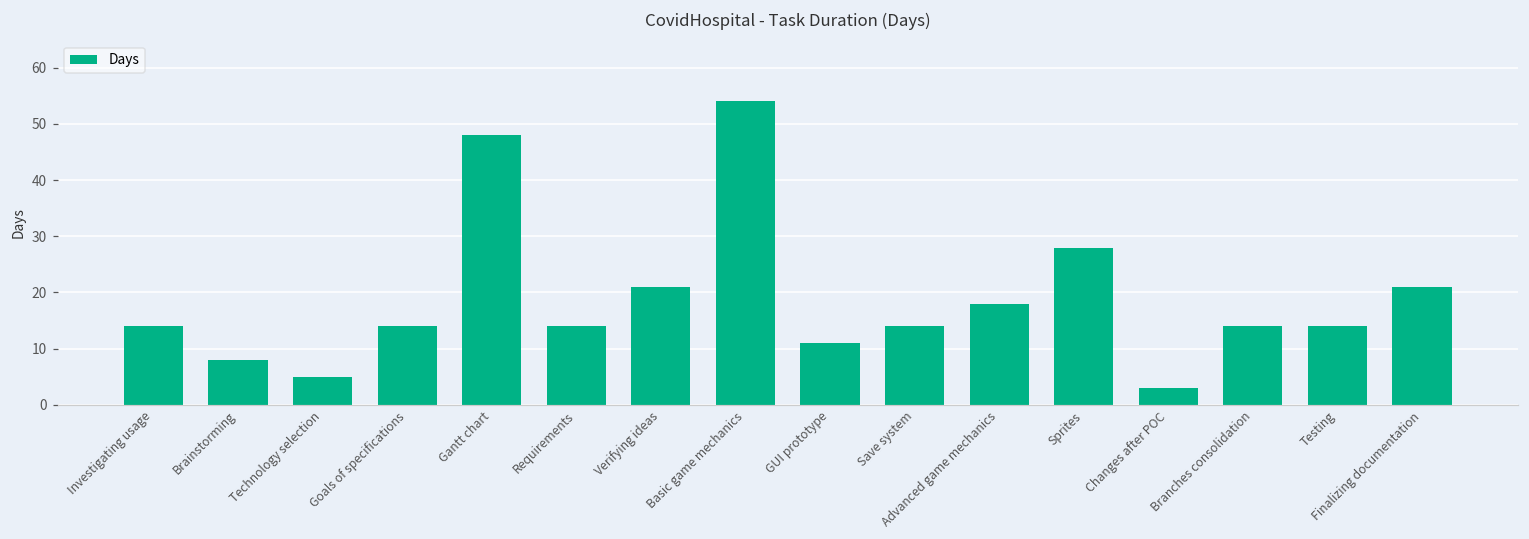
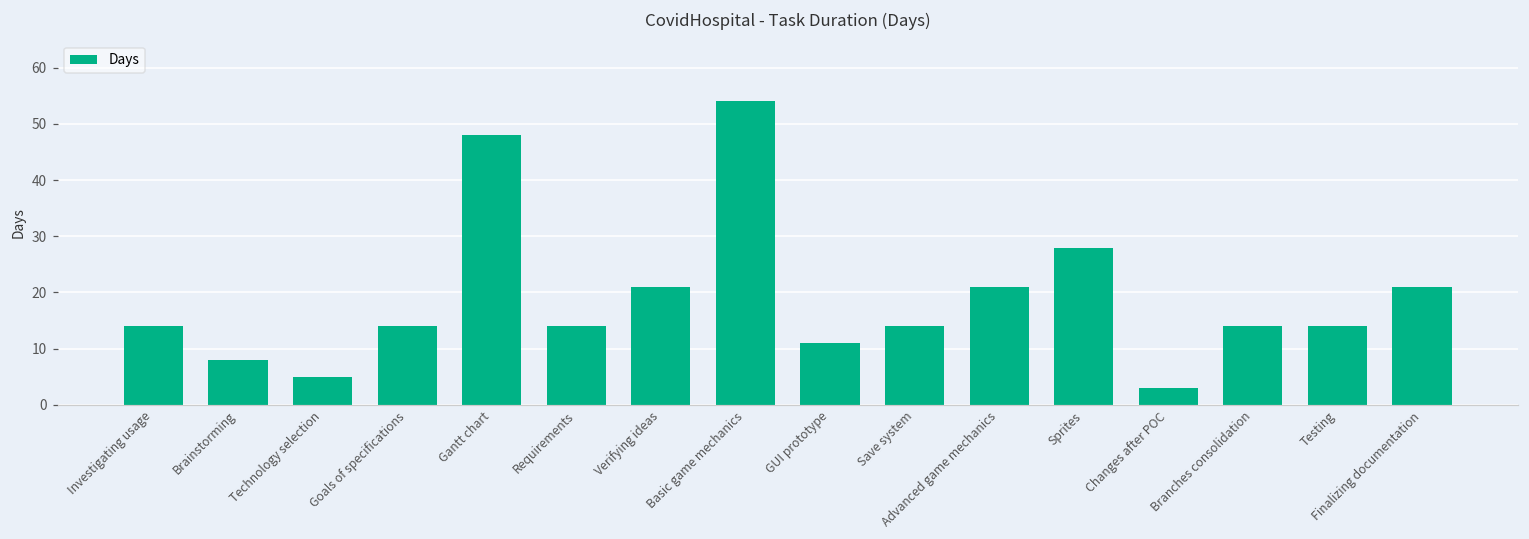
Advanced game mechanics: 18 -> 21
